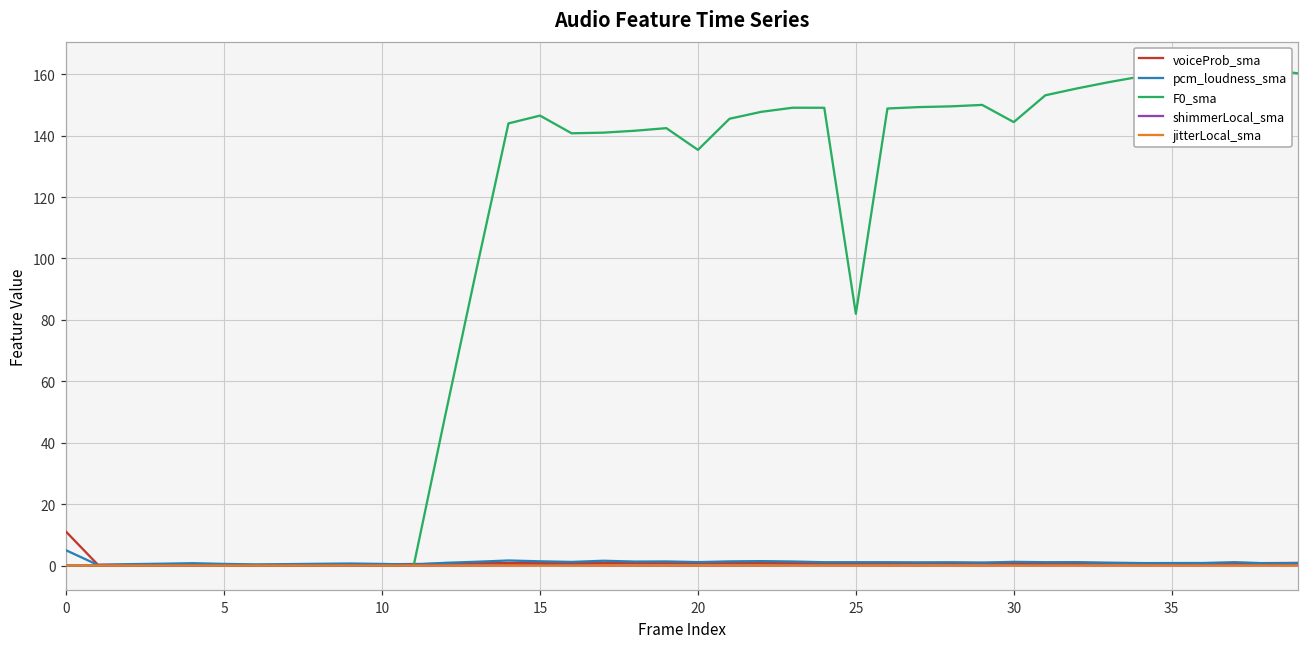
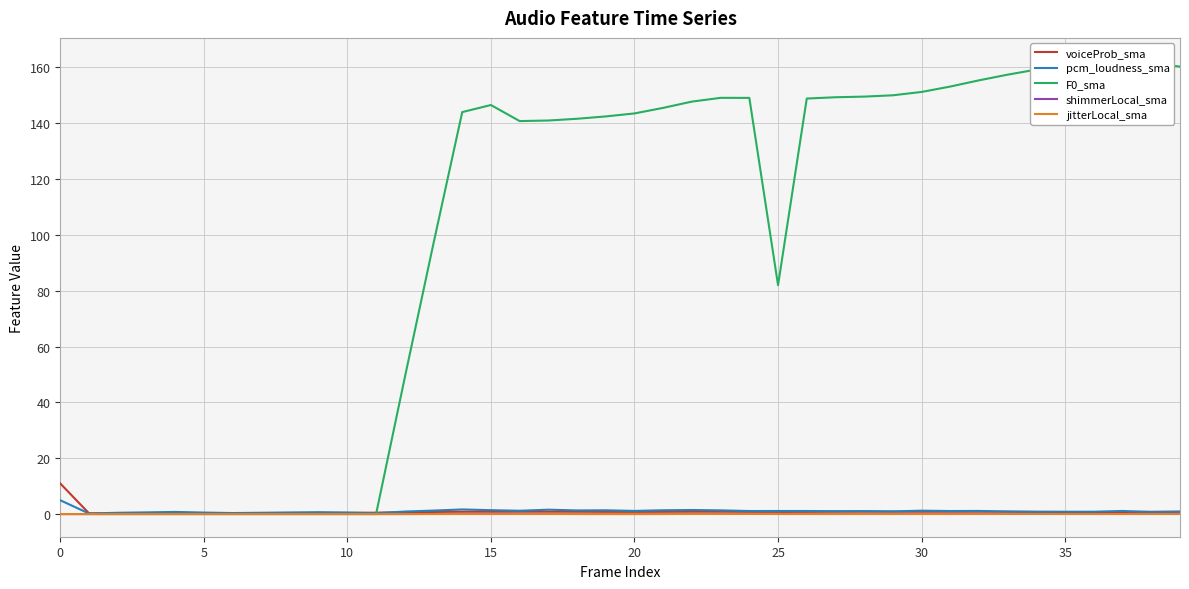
F0_sma, 20: 135 -> 144
F0_sma, 30: 144 -> 151
